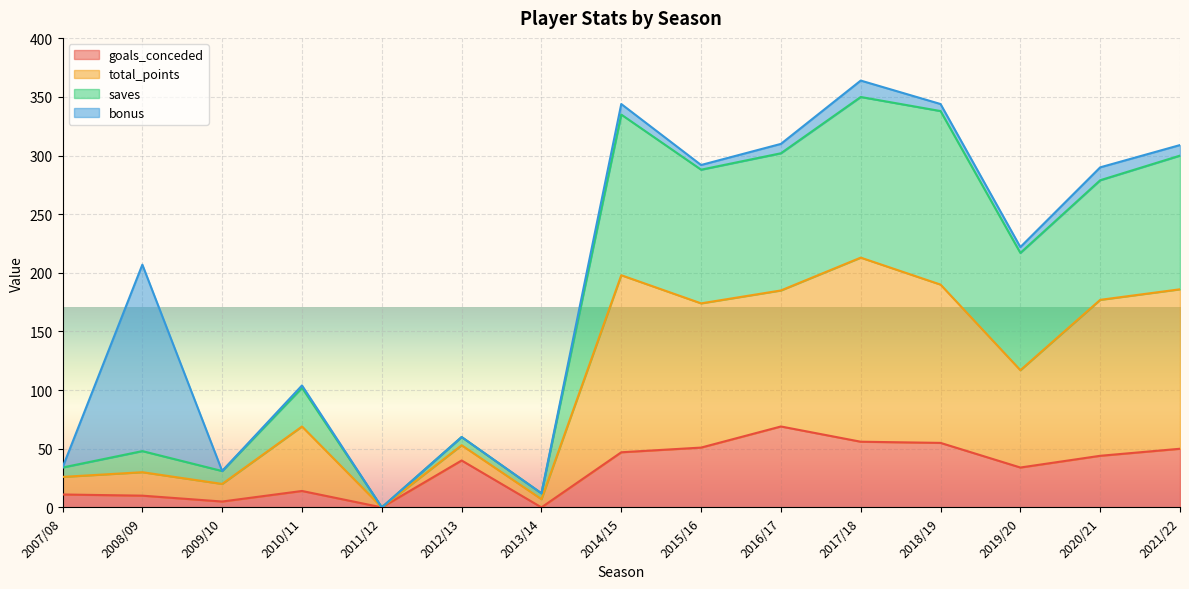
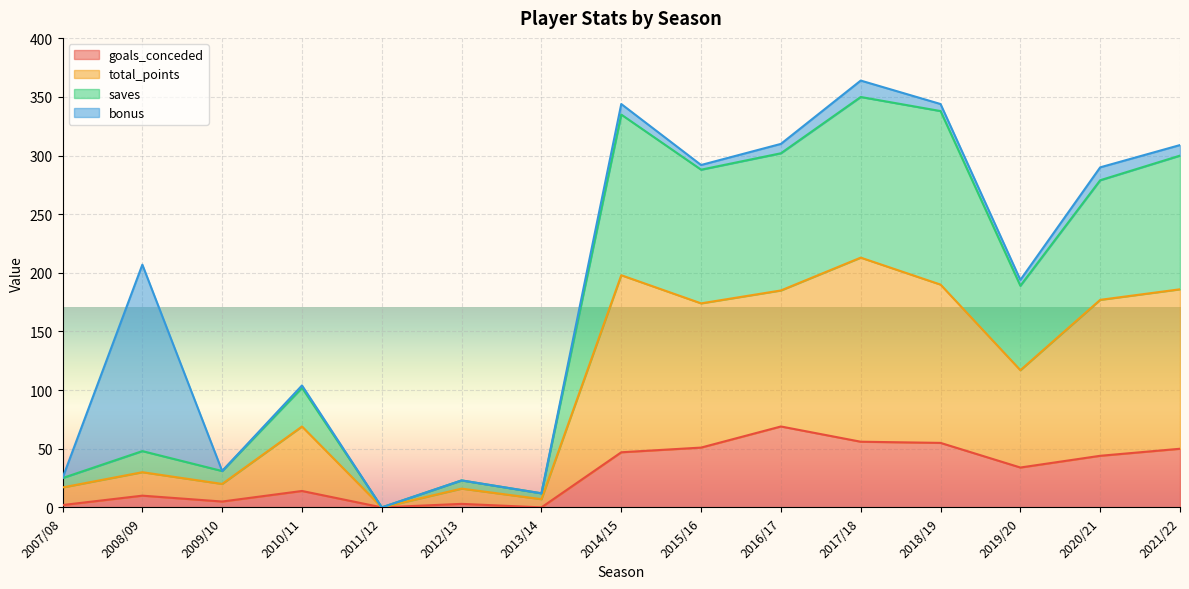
goals_conceded, 2007/08: 11 -> 2
goals_conceded, 2012/13: 40 -> 3
saves, 2019/20: 100 -> 72
